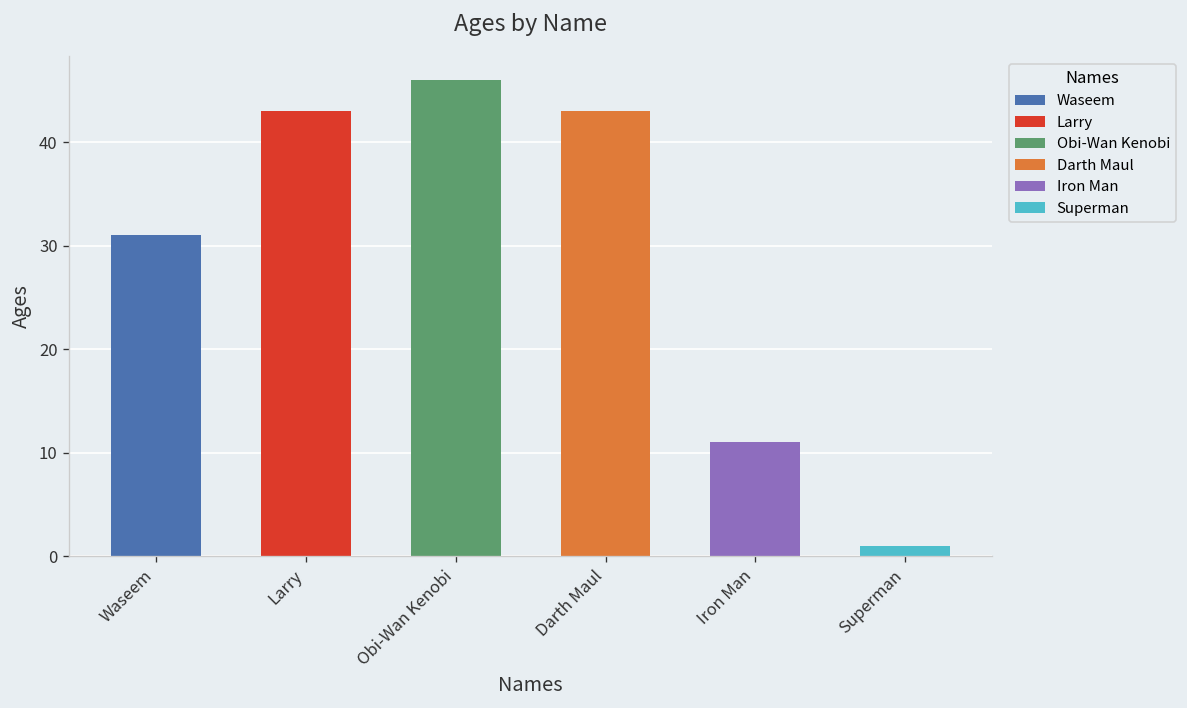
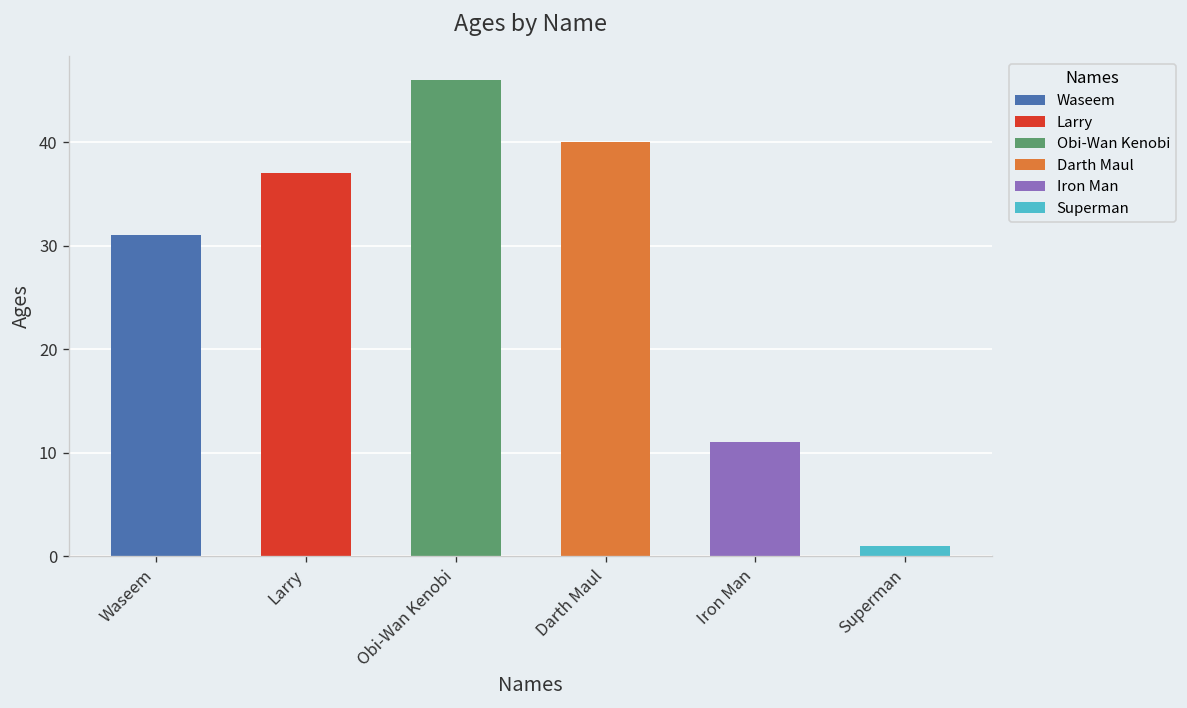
Larry: 43 -> 37
Darth Maul: 43 -> 40
